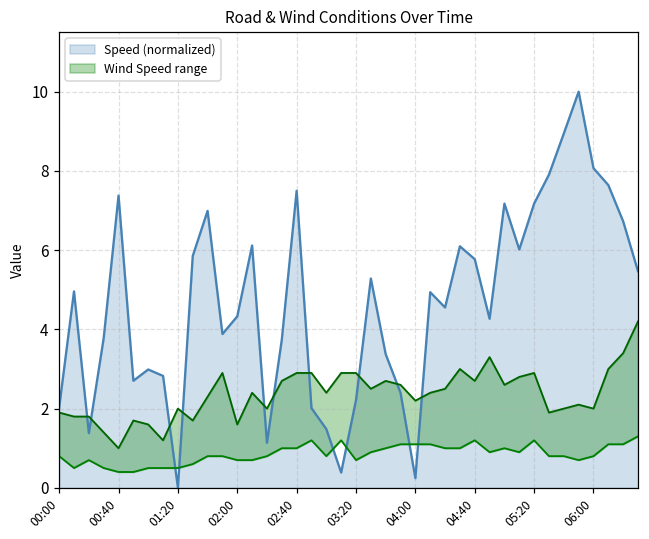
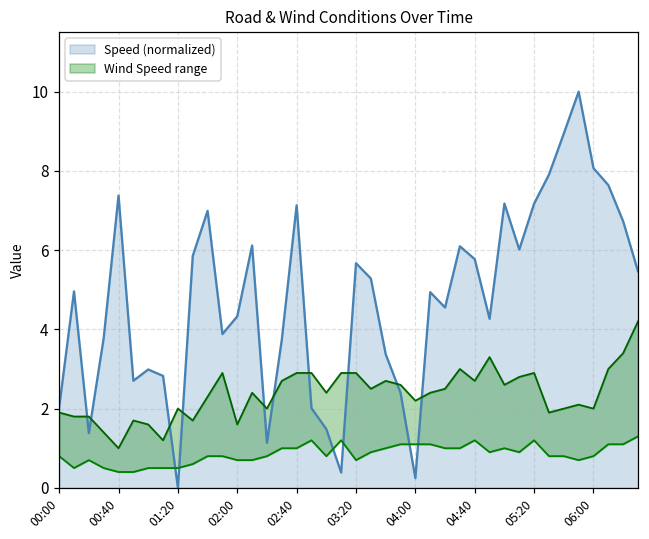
Speed (normalized), 02:40: 7.5 -> 7.1
Speed (normalized), 03:20: 2.2 -> 5.7
